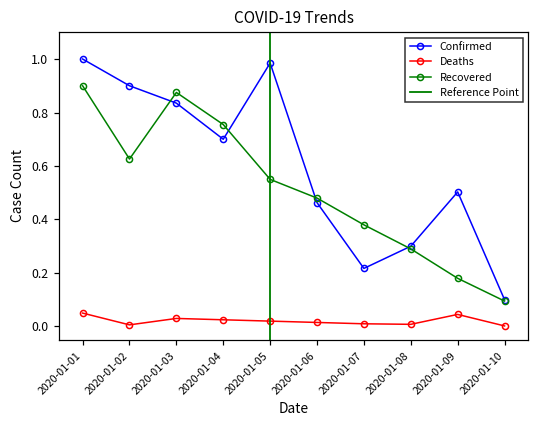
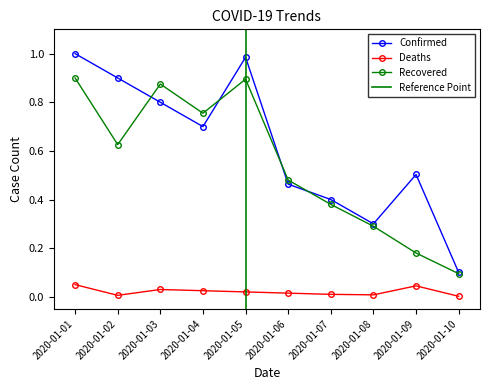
Confirmed, 2020-01-03: 0.84 -> 0.80
Recovered, 2020-01-05: 0.55 -> 0.90
Confirmed, 2020-01-07: 0.22 -> 0.40
